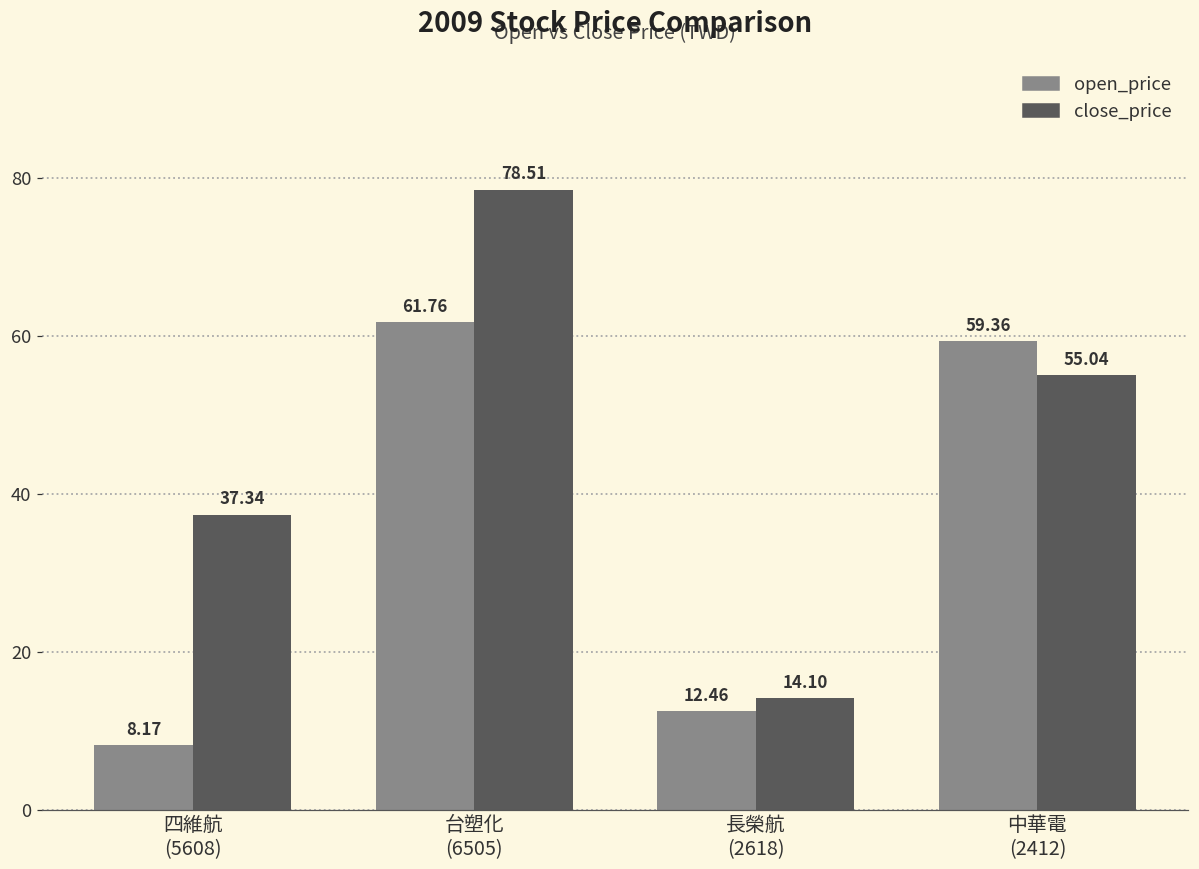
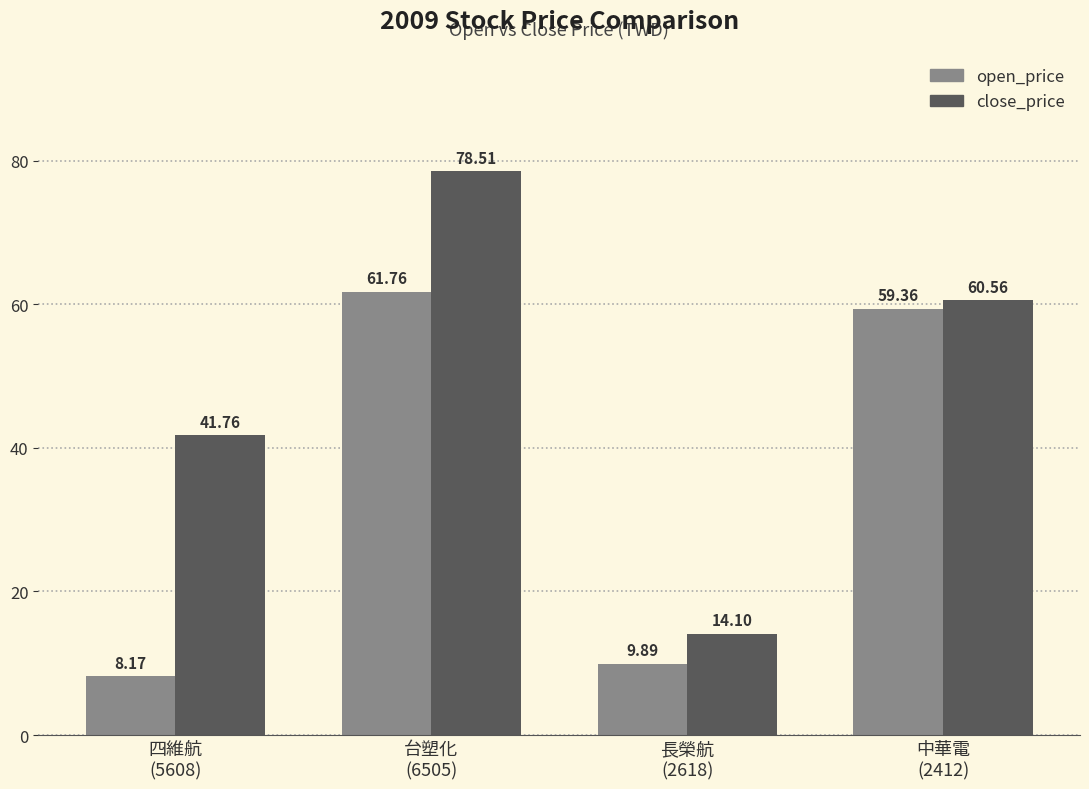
close_price, 四維航 (5608): 37.34 -> 41.76
open_price, 長榮航 (2618): 12.46 -> 9.89
close_price, 中華電 (2412): 55.04 -> 60.56
